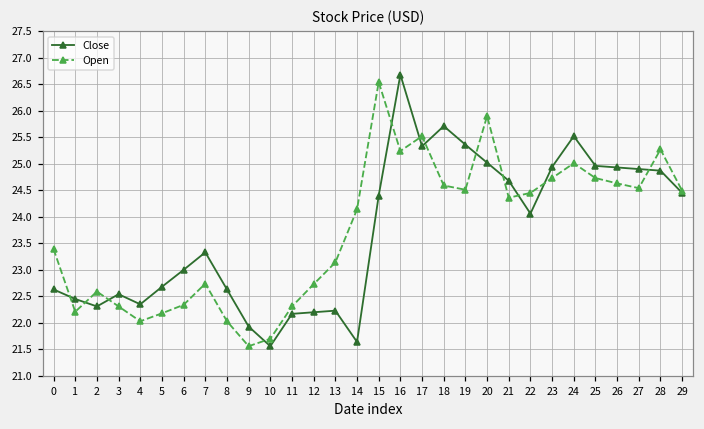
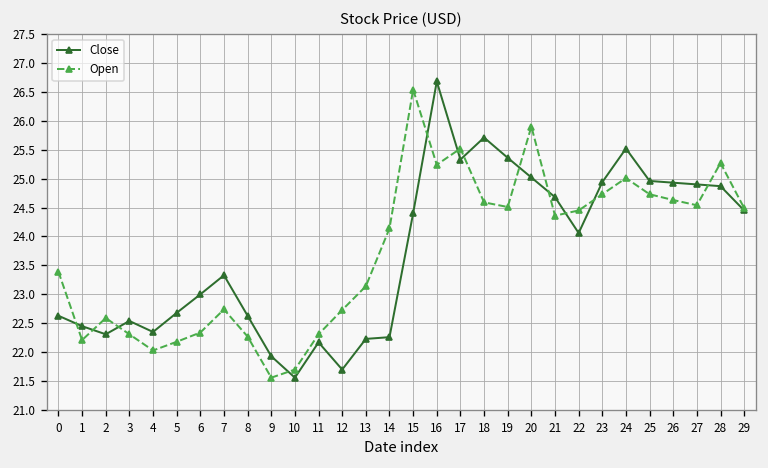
Open, 8: 22.0 -> 22.3
Close, 12: 22.2 -> 21.7
Close, 14: 21.6 -> 22.3
